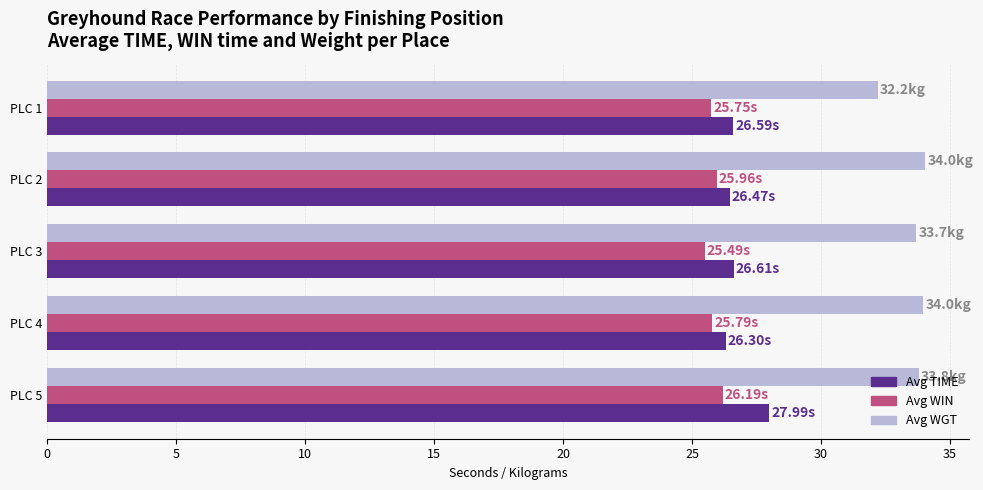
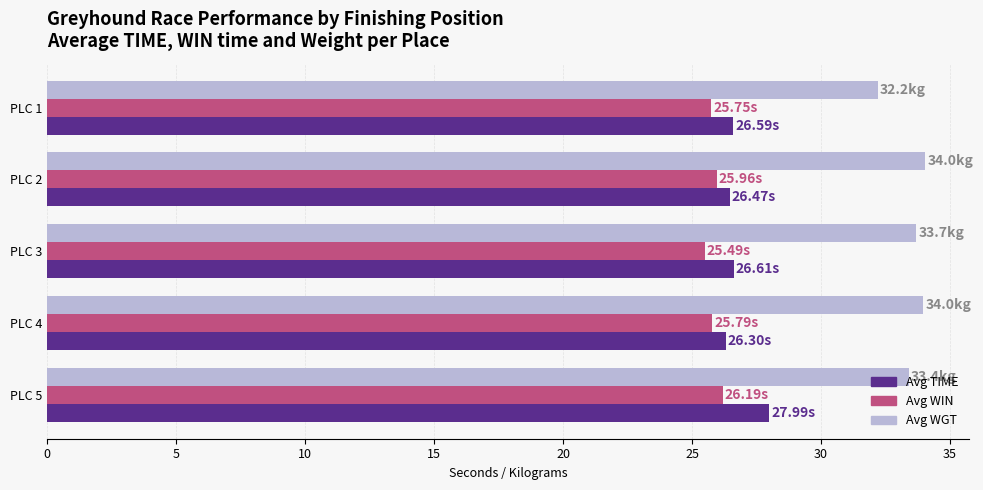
Avg WGT, PLC 5: 33.8 -> 33.4
